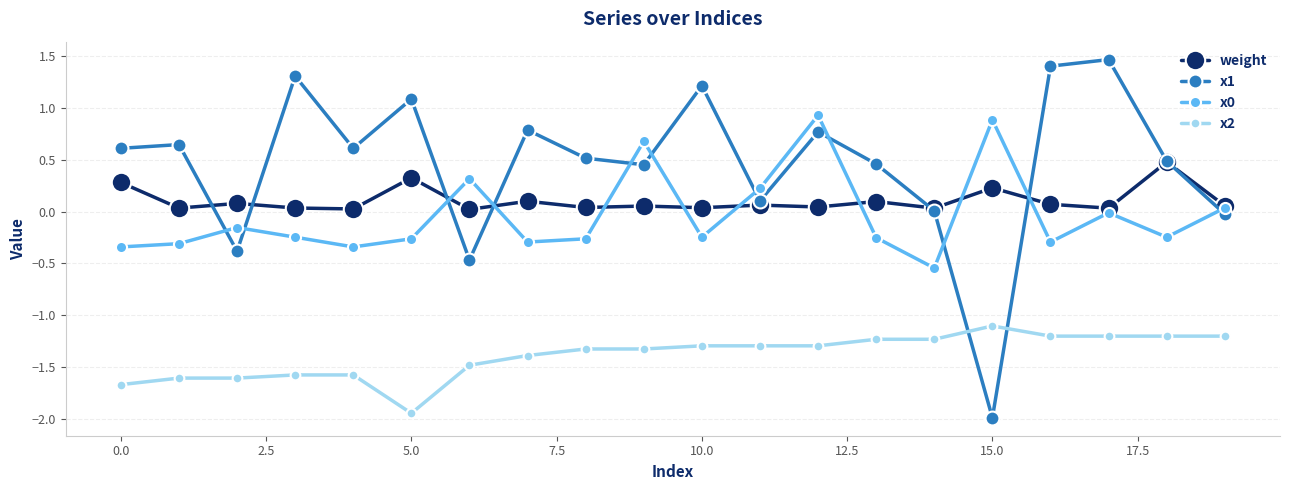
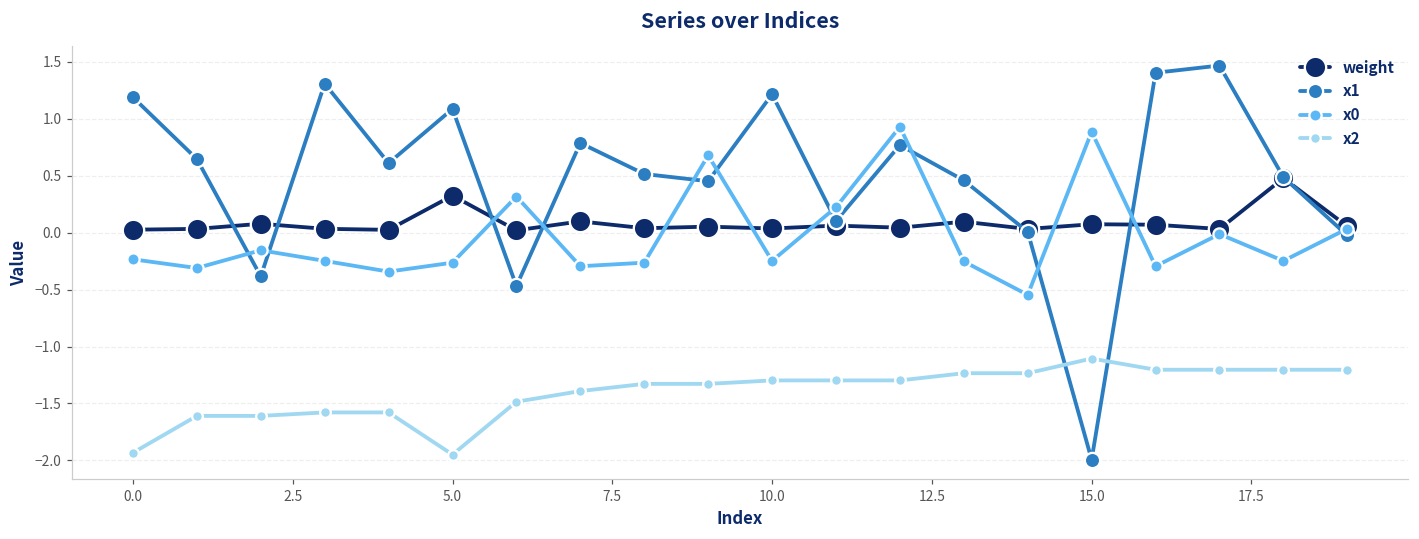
weight, 0.0: 0.28 -> 0.03
x1, 0.0: 0.61 -> 1.19
x0, 0.0: -0.34 -> -0.23
x2, 0.0: -1.67 -> -1.93
weight, 15.0: 0.23 -> 0.07
